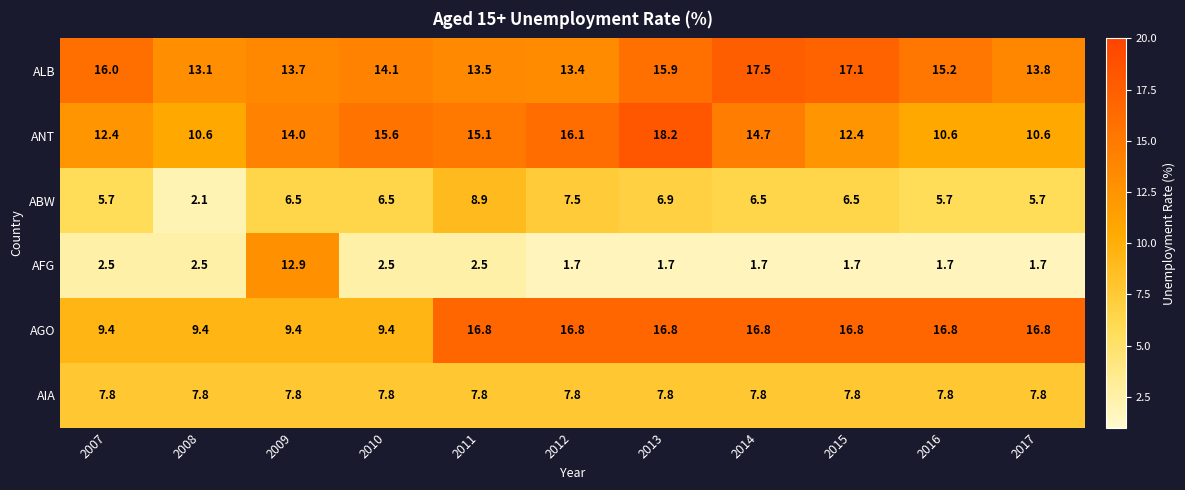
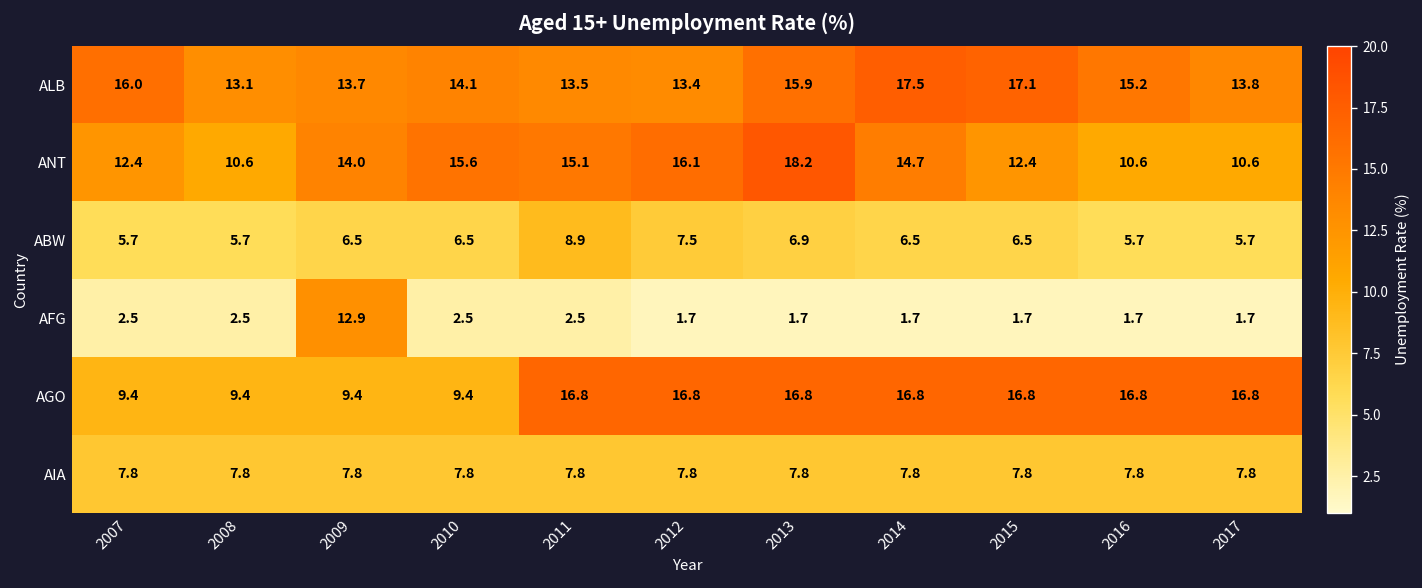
ABW, 2008: 2.1 -> 5.7
